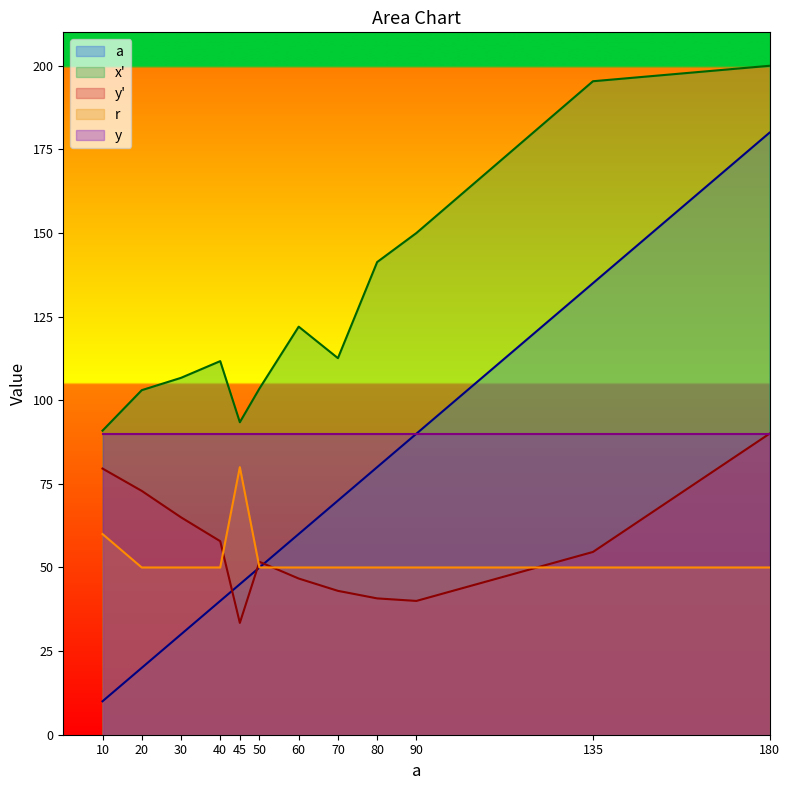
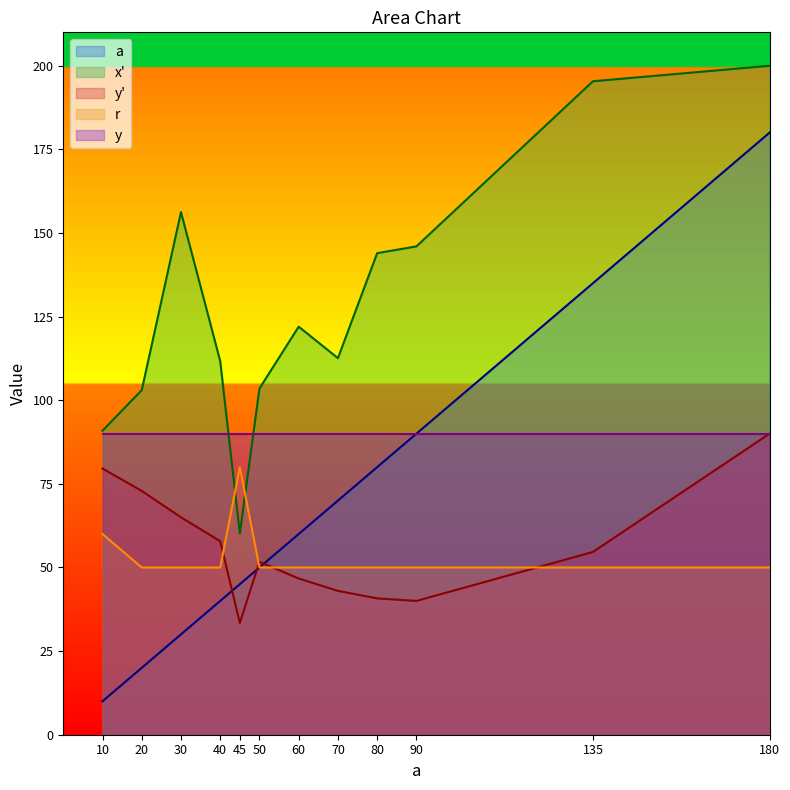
x', 30: 107 -> 156
x', 45: 93 -> 60
x', 80: 141 -> 144
x', 90: 150 -> 146
